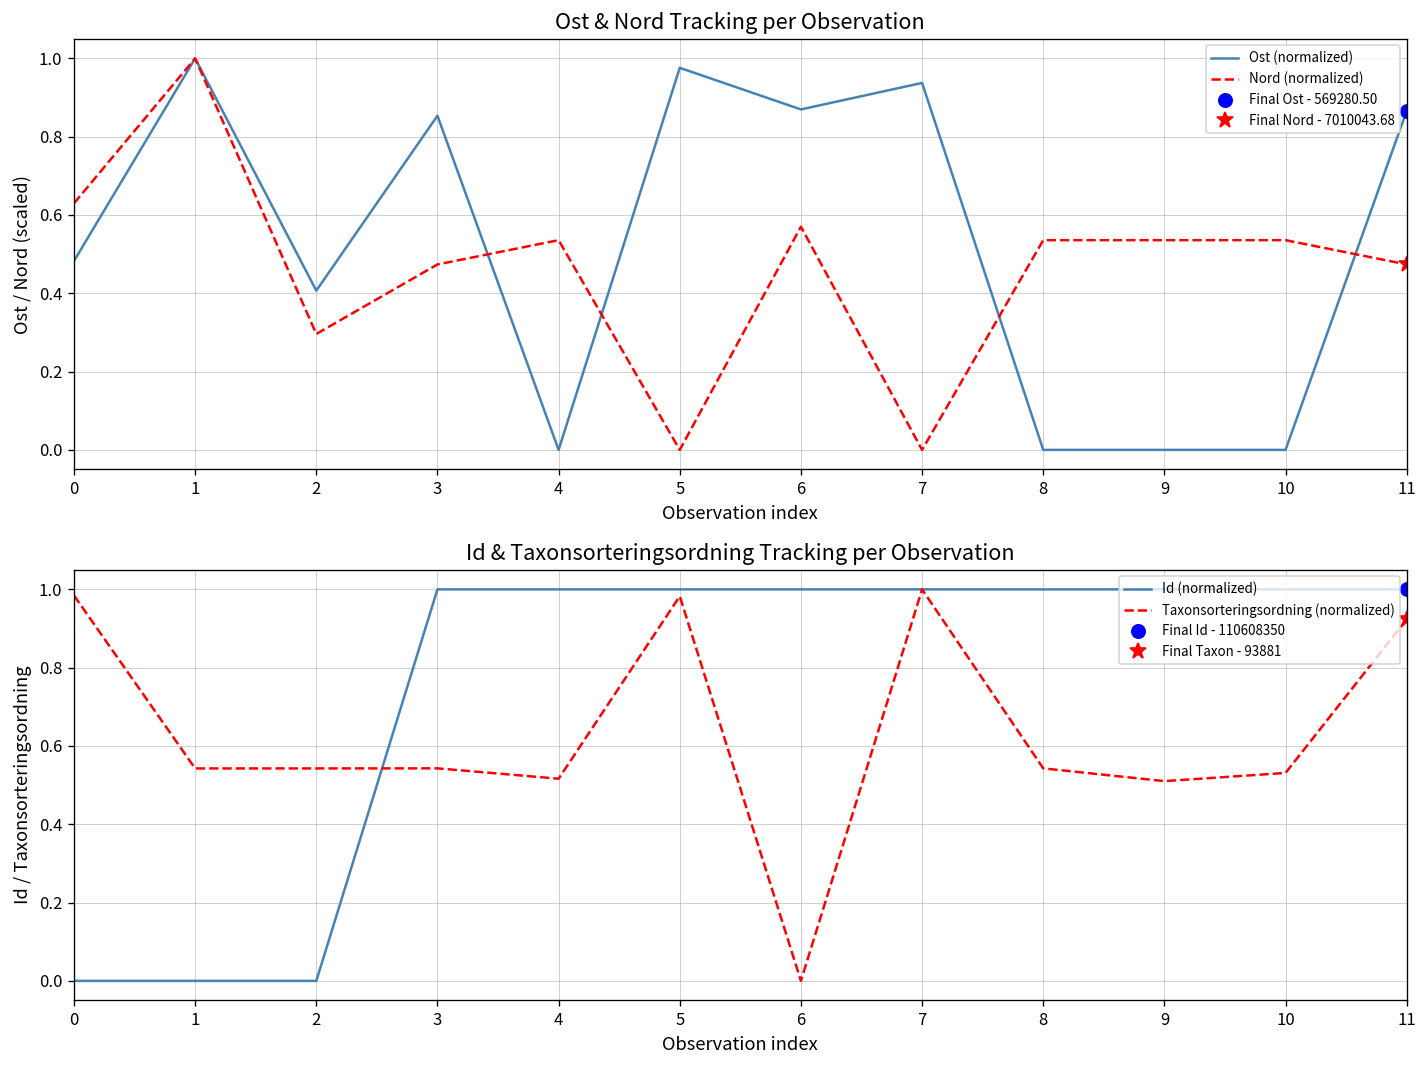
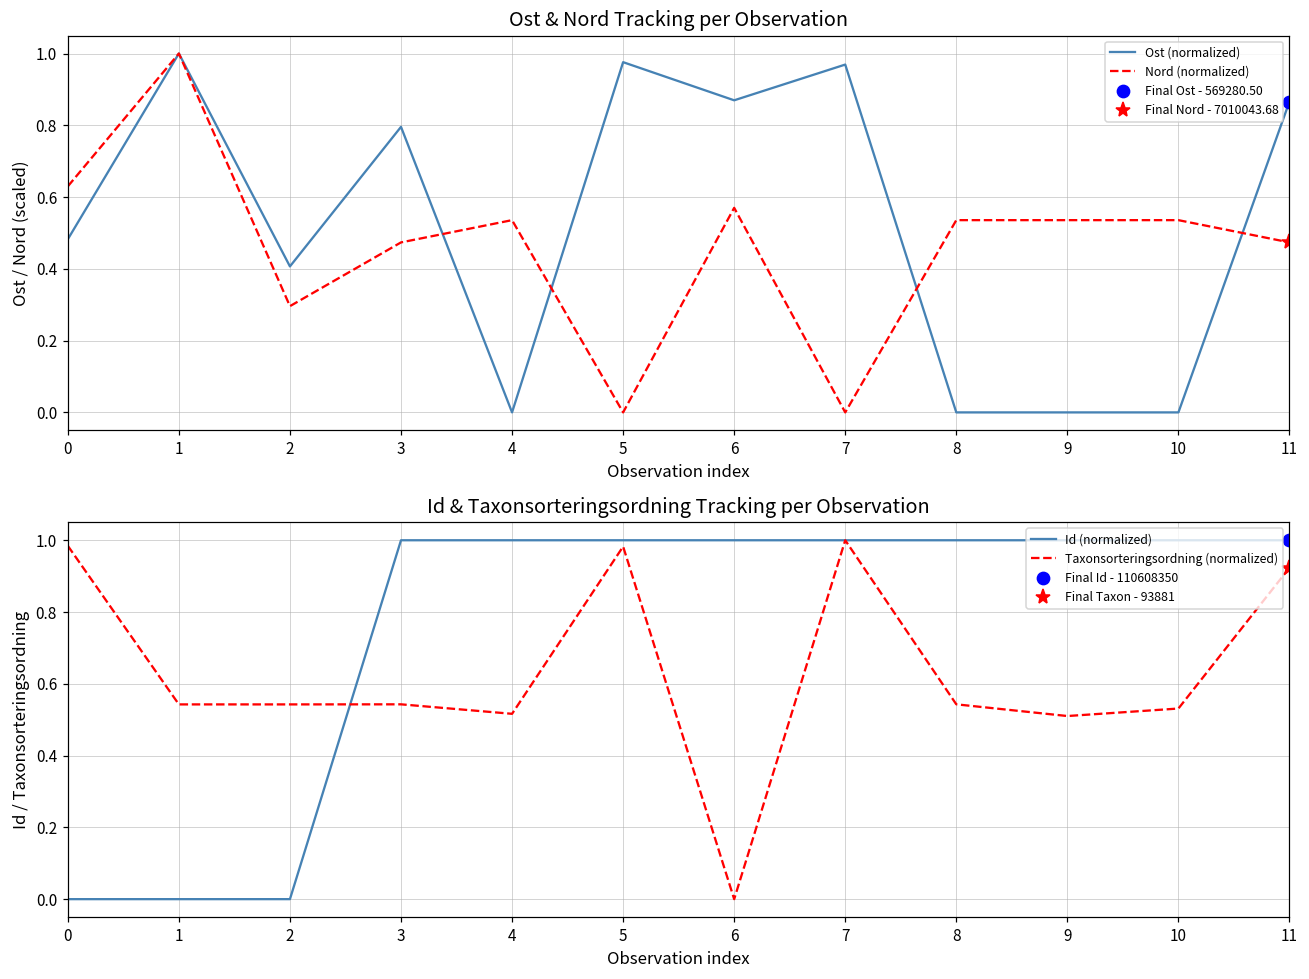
Ost & Nord Tracking per Observation, Ost (normalized), 3: 0.85 -> 0.80
Ost & Nord Tracking per Observation, Ost (normalized), 7: 0.94 -> 0.97
